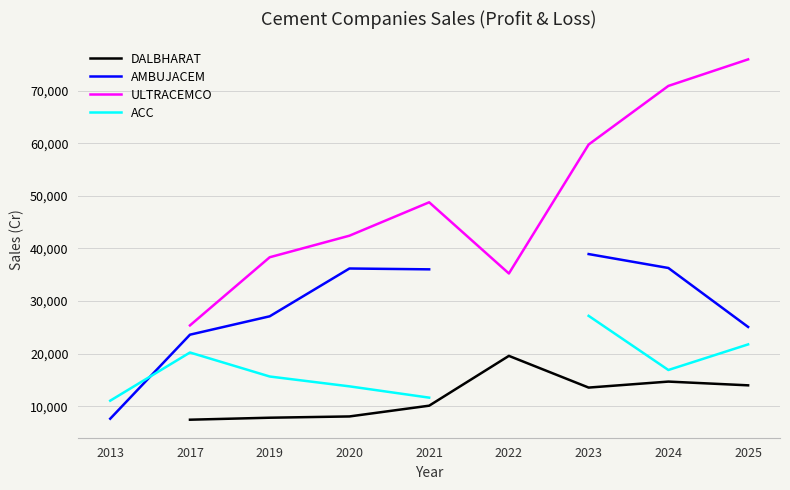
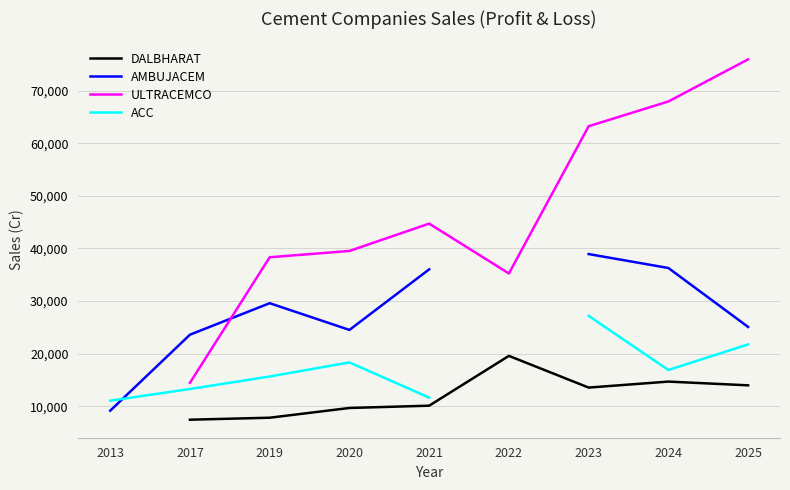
AMBUJACEM, 2013: 8,000 -> 9,000
ULTRACEMCO, 2017: 25,000 -> 14,000
ACC, 2017: 20,000 -> 13,000
AMBUJACEM, 2019: 27,000 -> 30,000
DALBHARAT, 2020: 8,000 -> 10,000
AMBUJACEM, 2020: 36,000 -> 25,000
ULTRACEMCO, 2020: 42,000 -> 40,000
ACC, 2020: 14,000 -> 18,000
ULTRACEMCO, 2021: 49,000 -> 45,000
ULTRACEMCO, 2023: 60,000 -> 63,000
ULTRACEMCO, 2024: 71,000 -> 68,000
